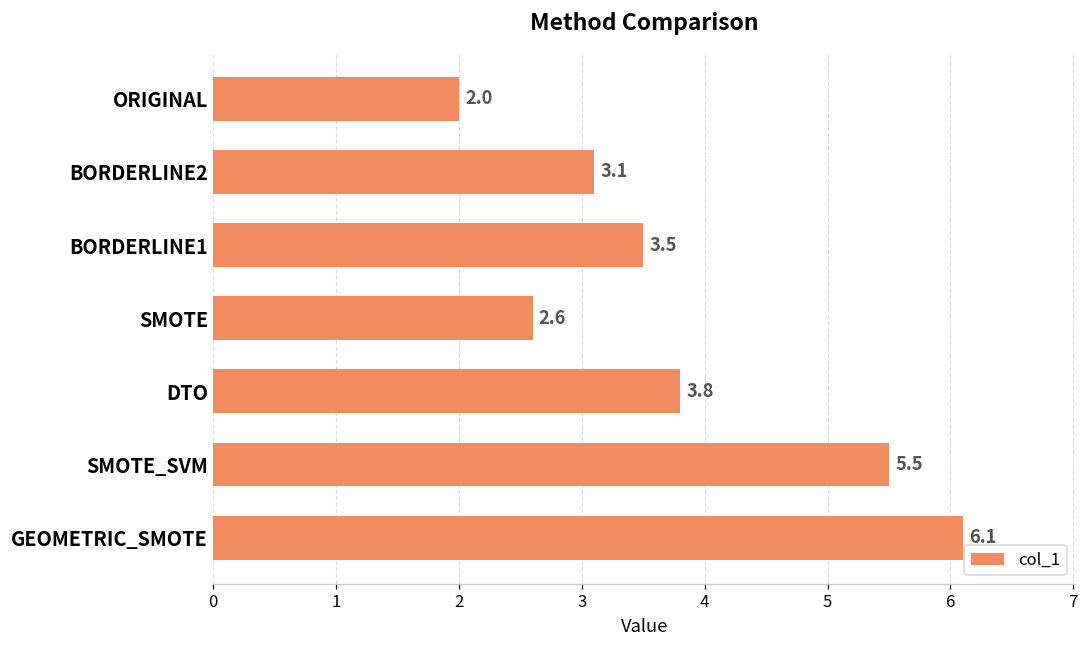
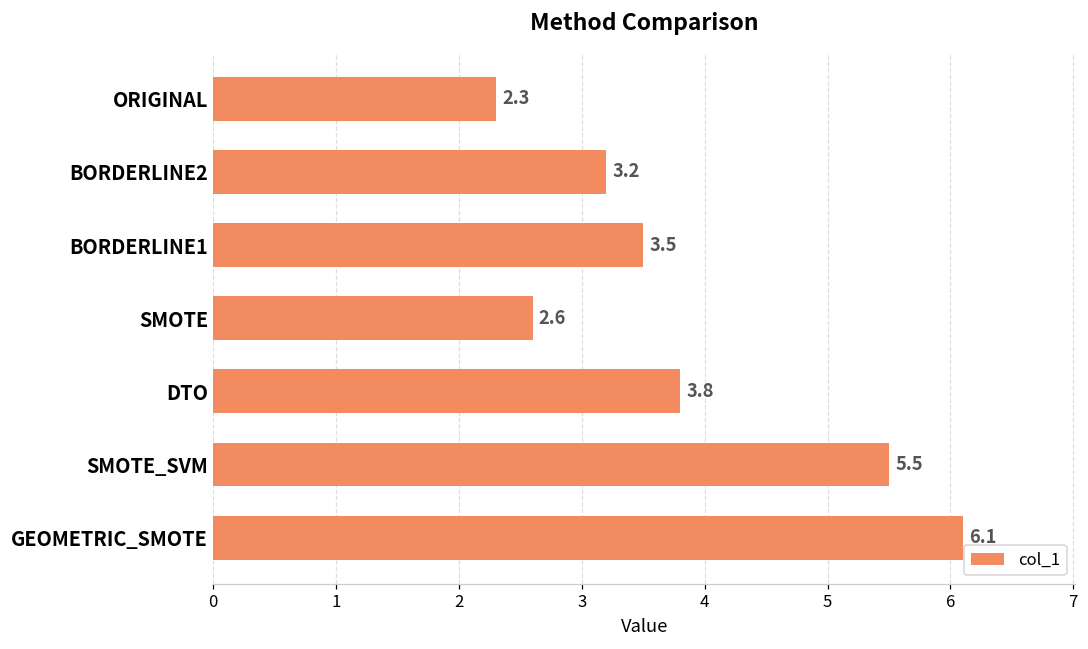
ORIGINAL: 2.0 -> 2.3
BORDERLINE2: 3.1 -> 3.2
